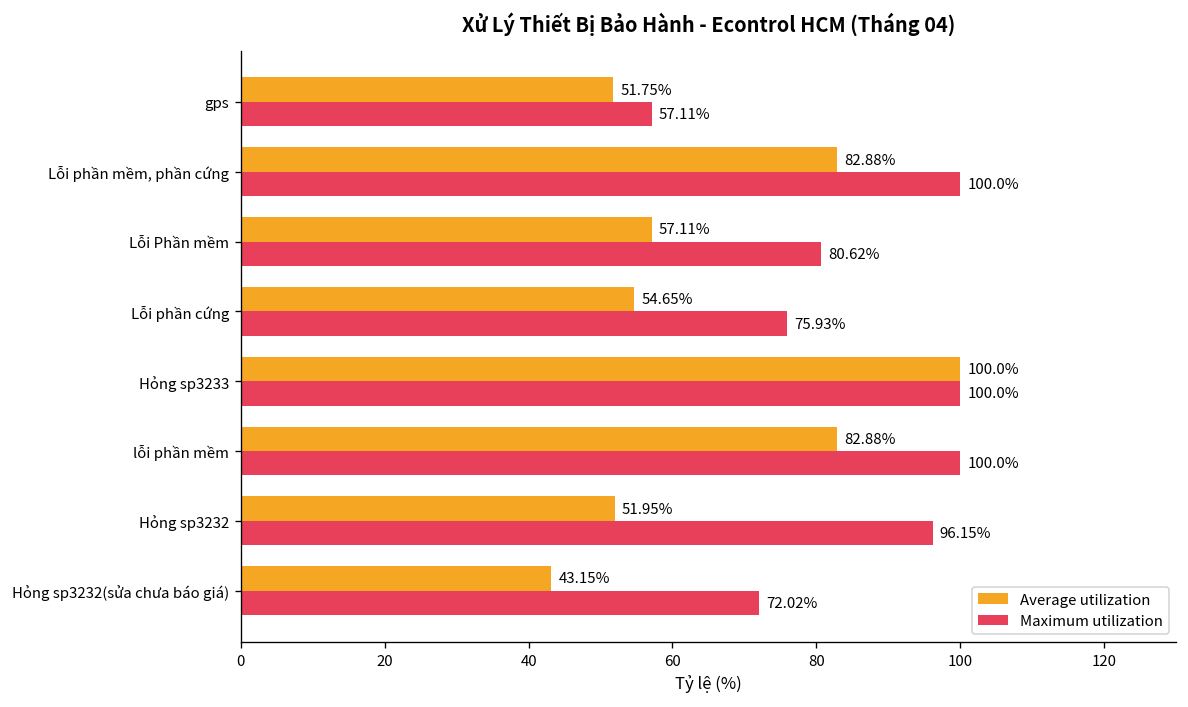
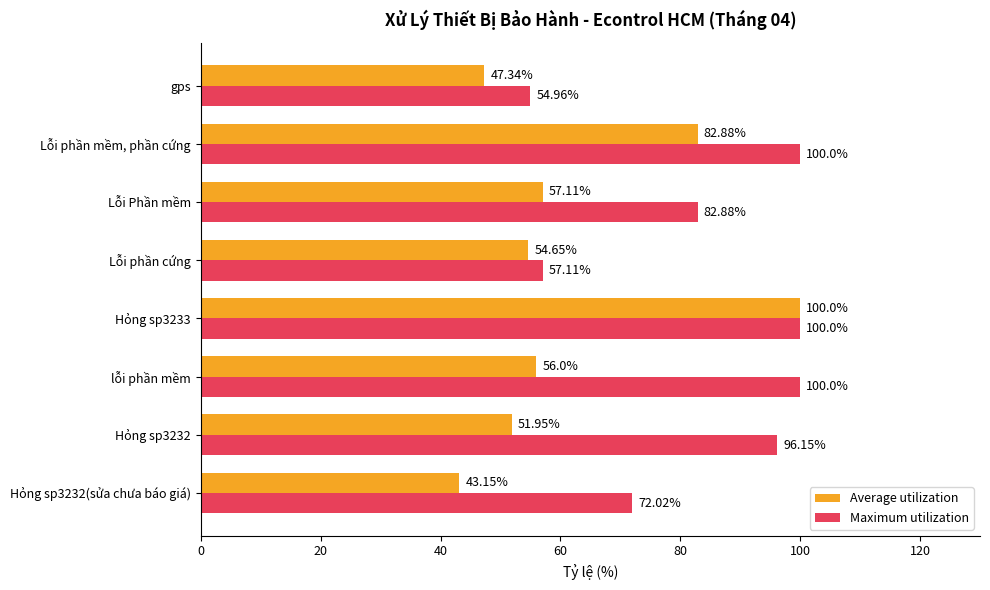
Average utilization, gps: 51.75% -> 47.34%
Maximum utilization, gps: 57.11% -> 54.96%
Maximum utilization, Lỗi Phần mềm: 80.62% -> 82.88%
Maximum utilization, Lỗi phần cứng: 75.93% -> 57.11%
Average utilization, lỗi phần mềm: 82.88% -> 56.0%
